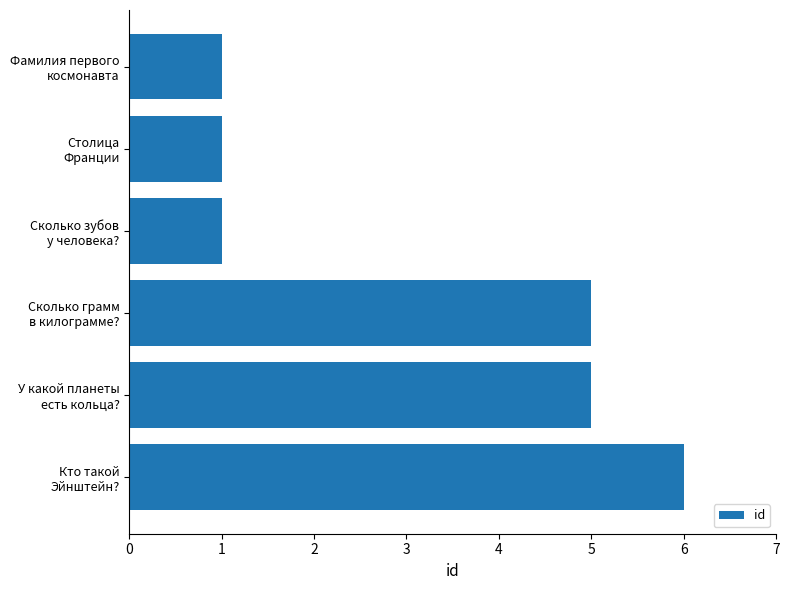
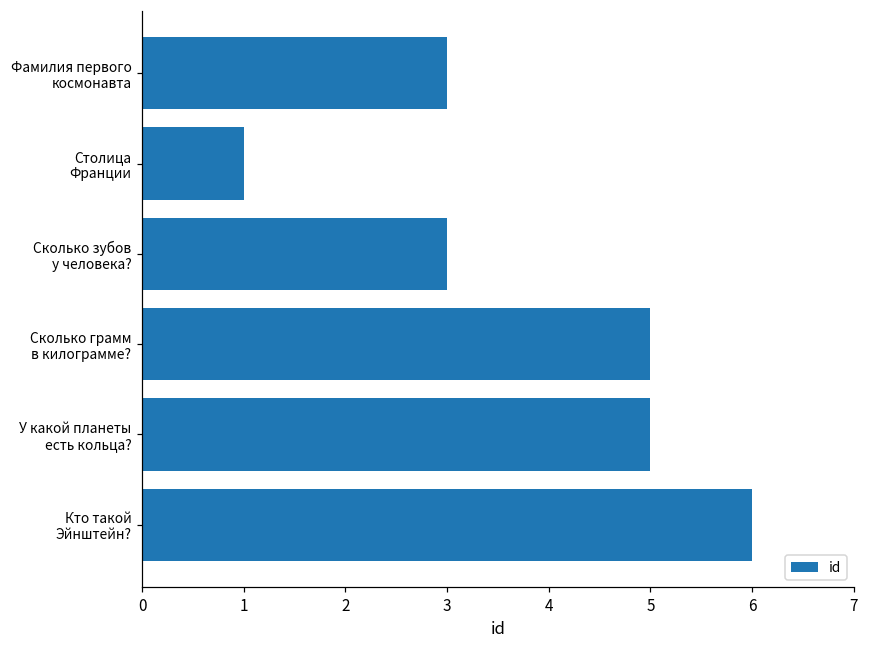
Фамилия первого космонавта: 1 -> 3
Сколько зубов у человека?: 1 -> 3
